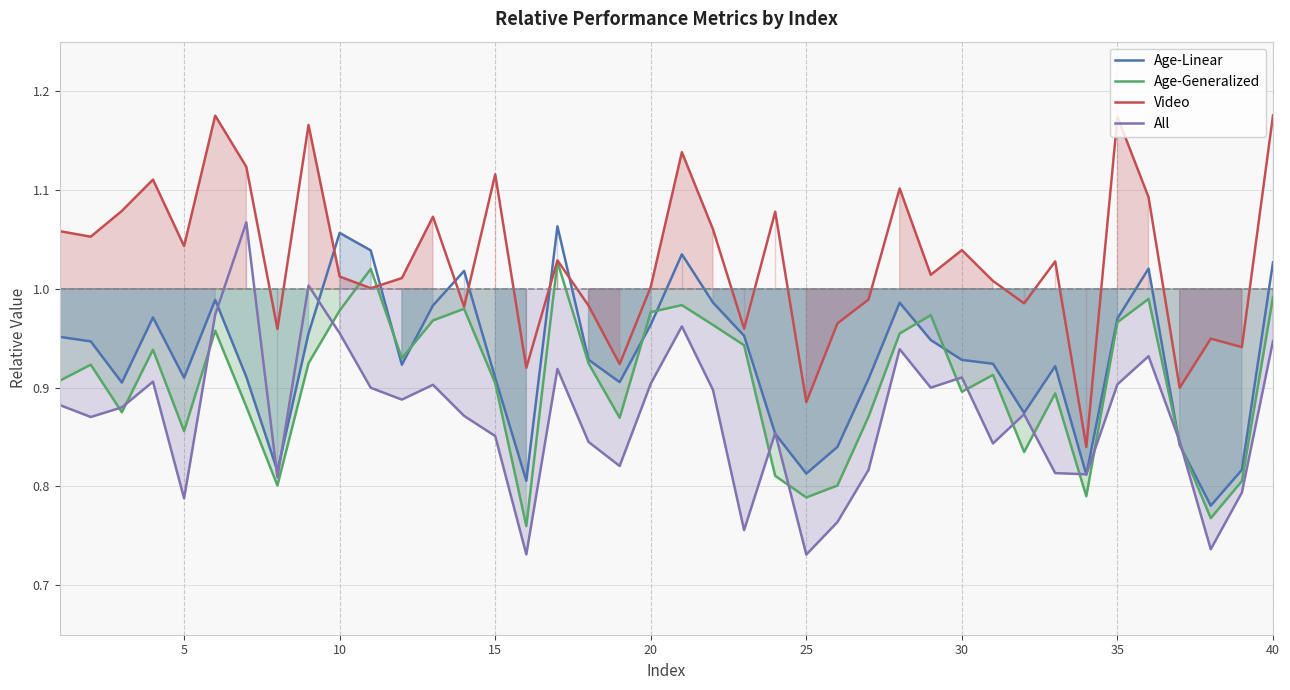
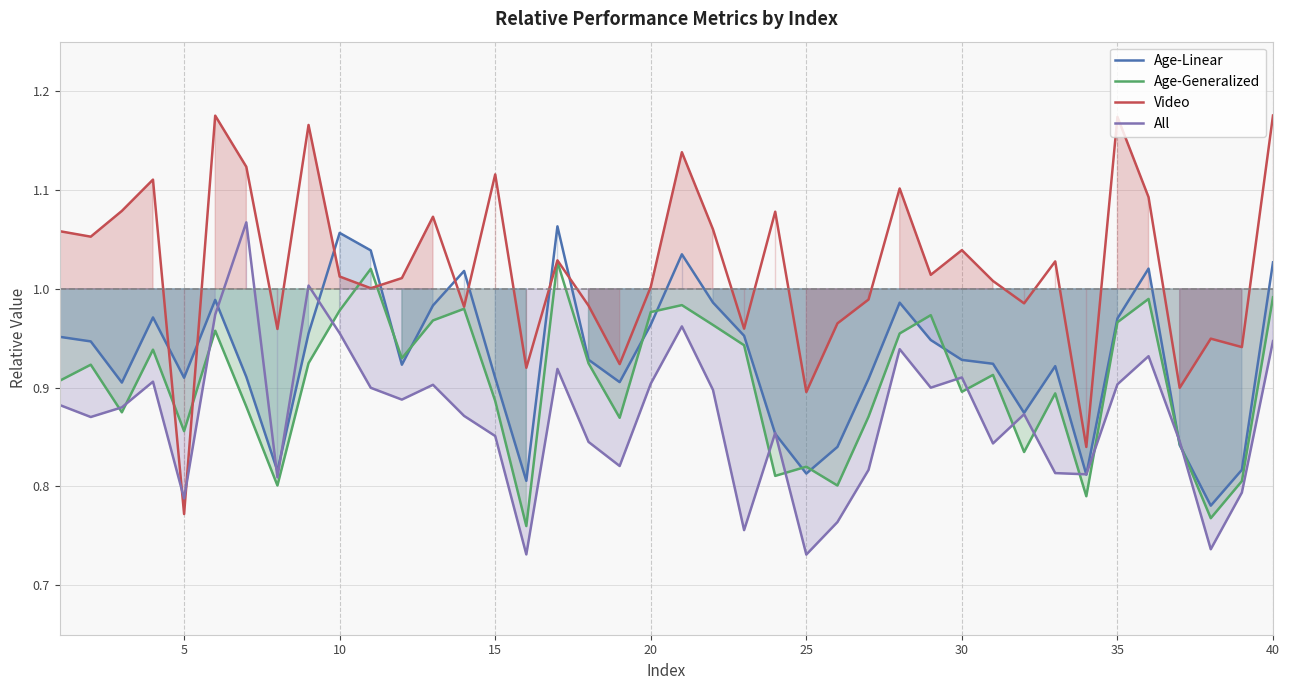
Video, 5: 1.04 -> 0.77
Age-Generalized, 15: 0.90 -> 0.89
Age-Generalized, 25: 0.79 -> 0.82
Video, 25: 0.89 -> 0.90
